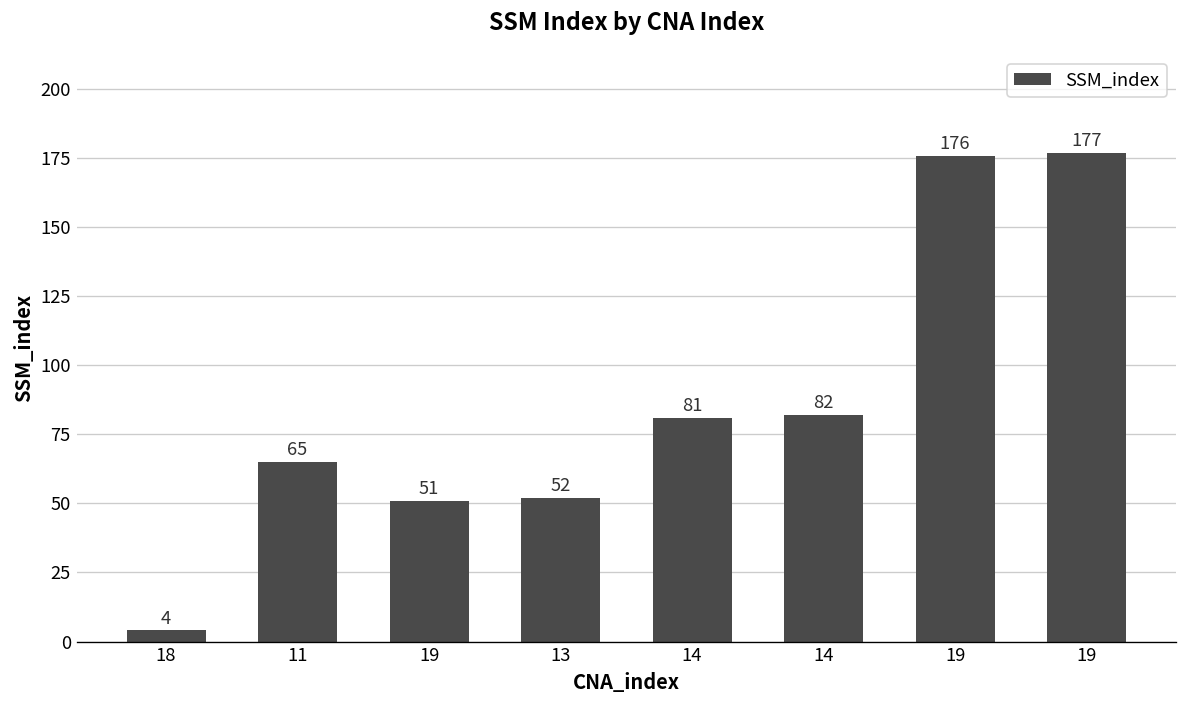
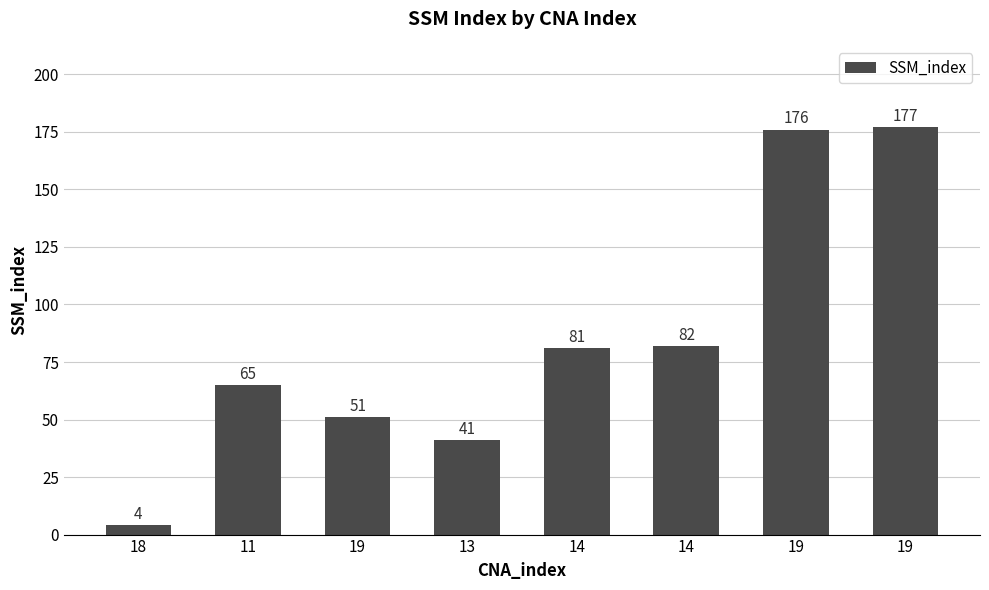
13: 52 -> 41
